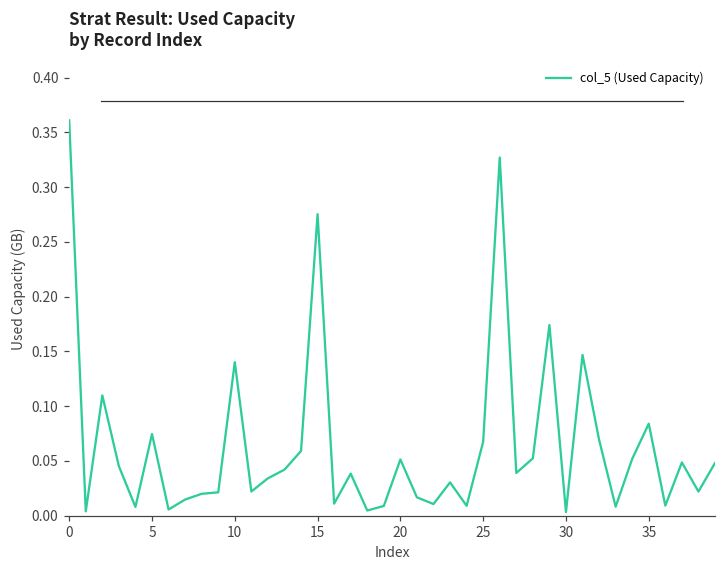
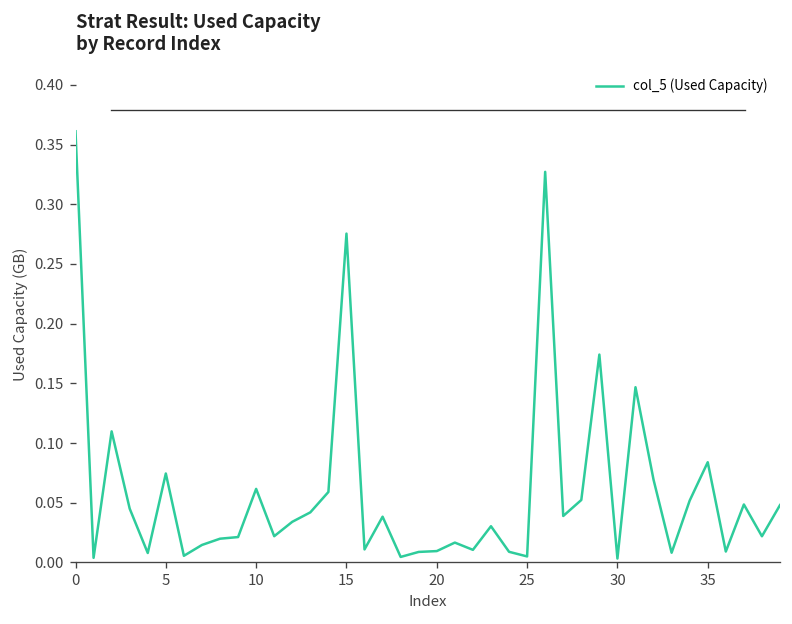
10: 0.14 -> 0.06
20: 0.05 -> 0.01
25: 0.07 -> 0.01
